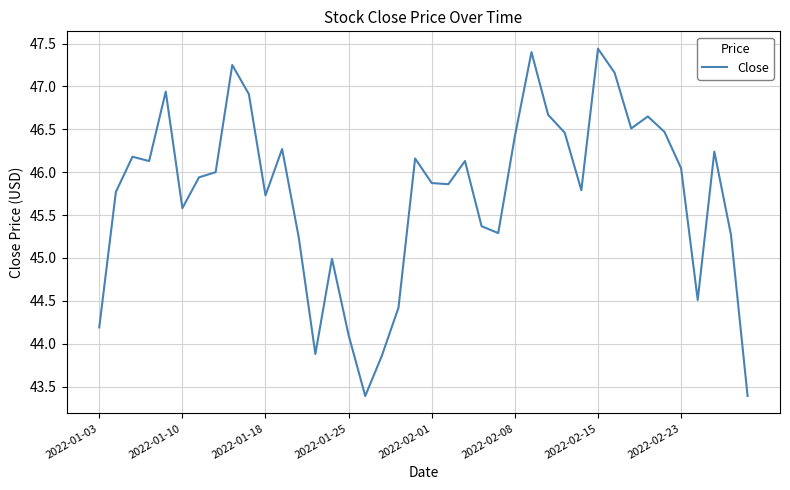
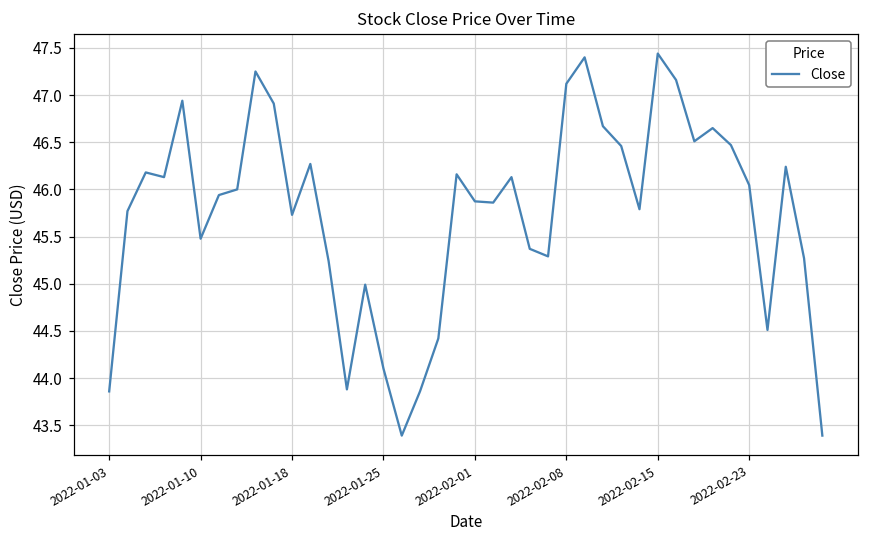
2022-01-03: 44.2 -> 43.9
2022-01-10: 45.6 -> 45.5
2022-02-08: 46.4 -> 47.1
